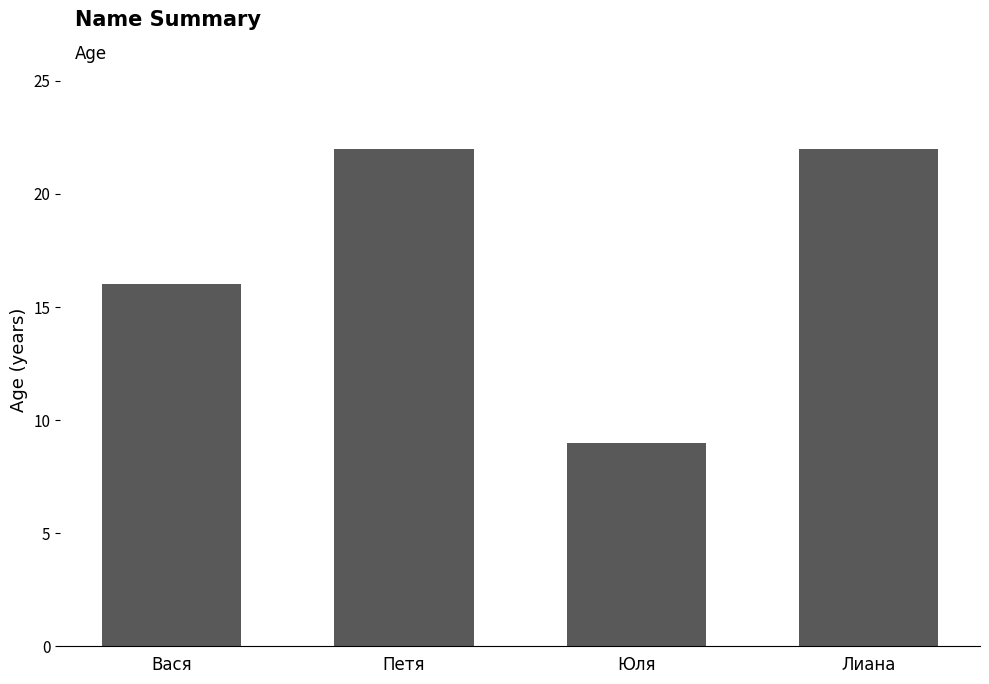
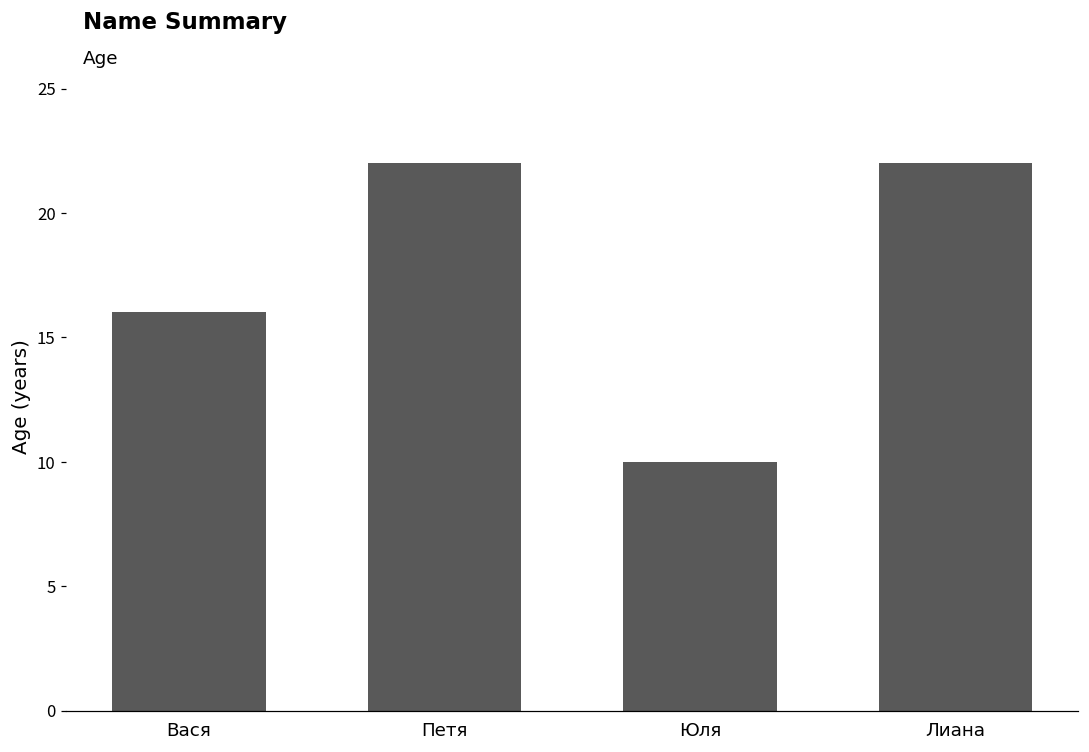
Юля: 9 -> 10
